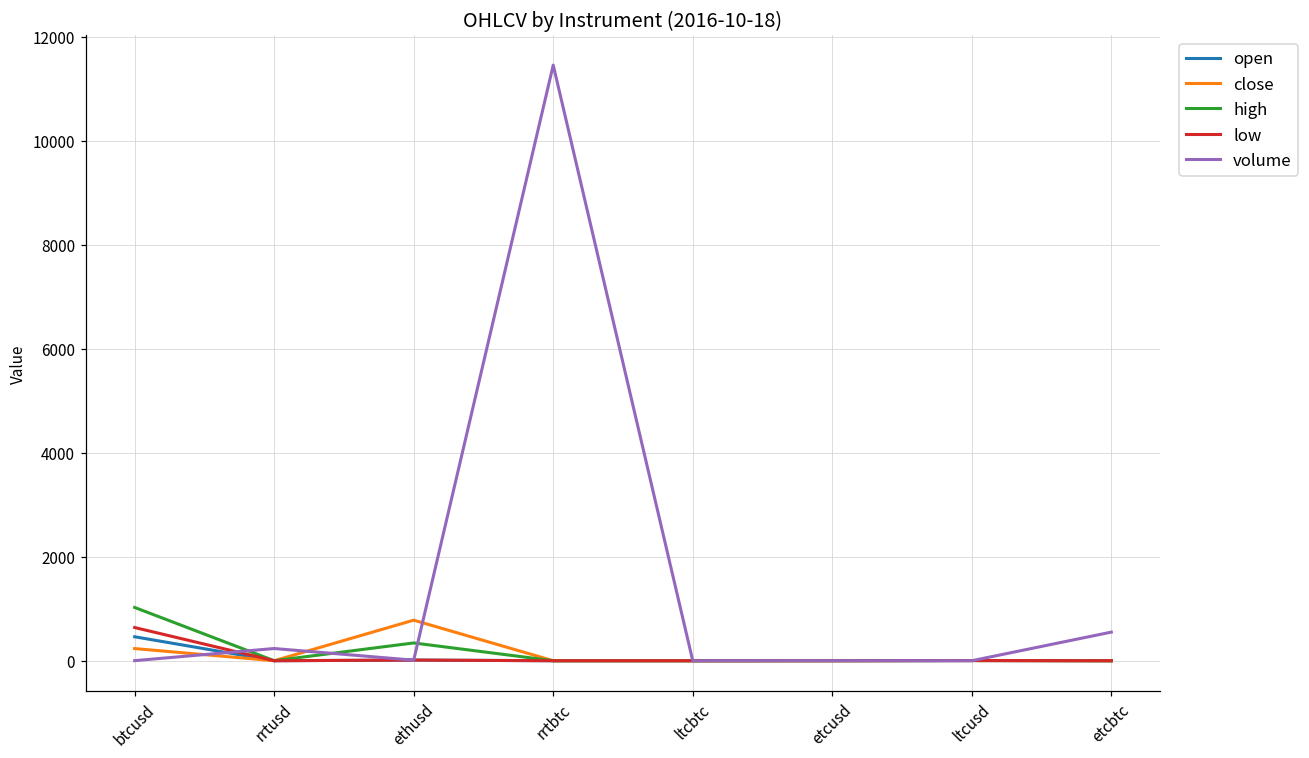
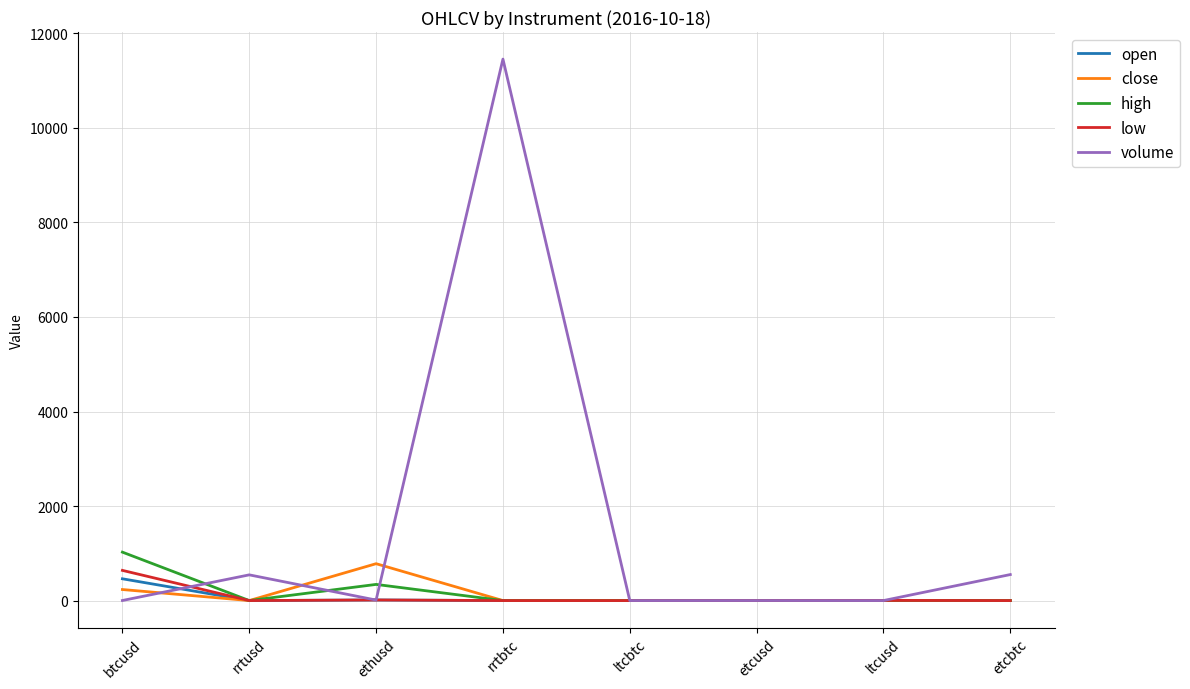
volume, rrtusd: 200 -> 500
